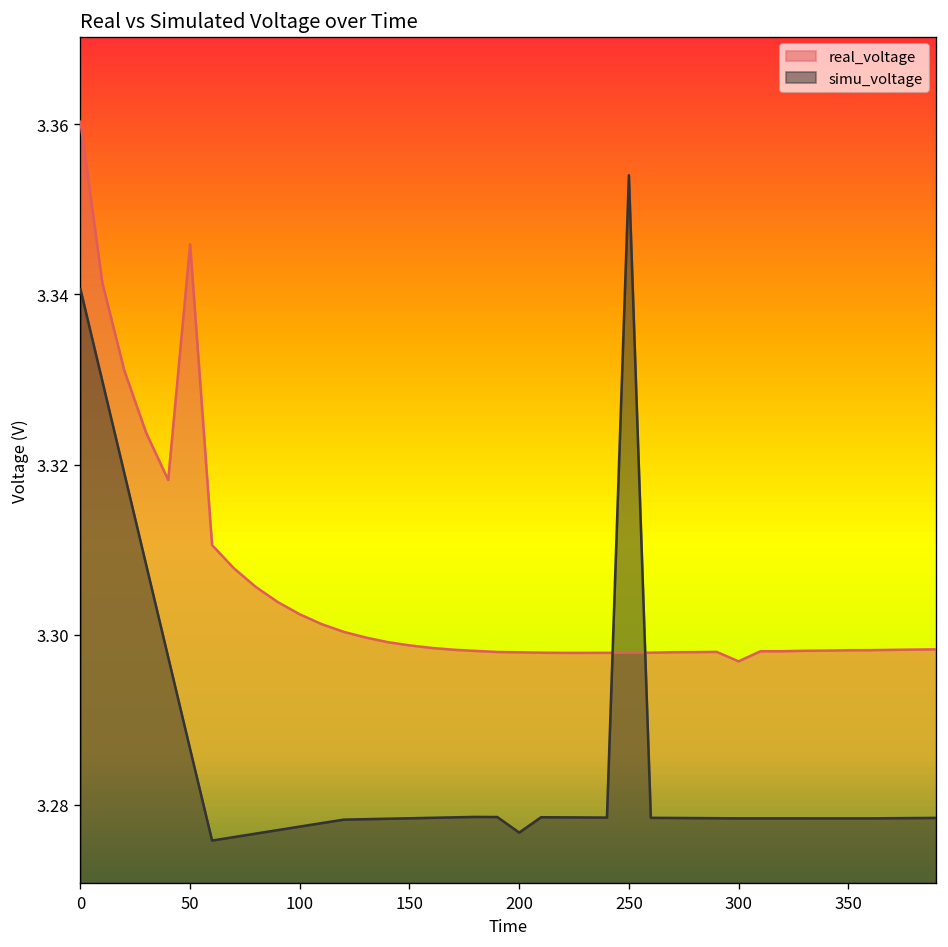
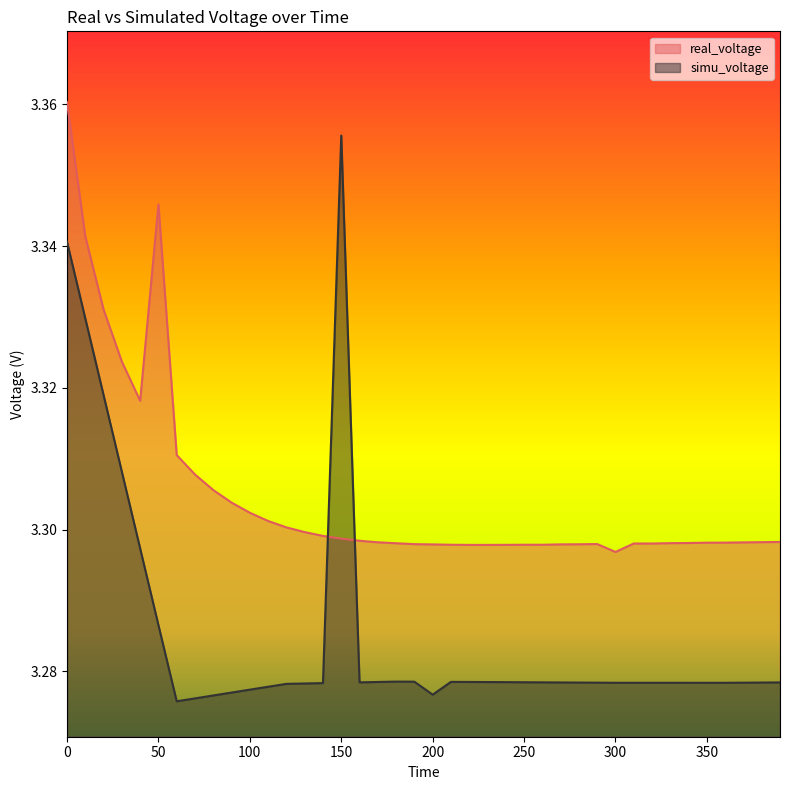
simu_voltage, 150: 3.278 -> 3.356
simu_voltage, 250: 3.354 -> 3.278
